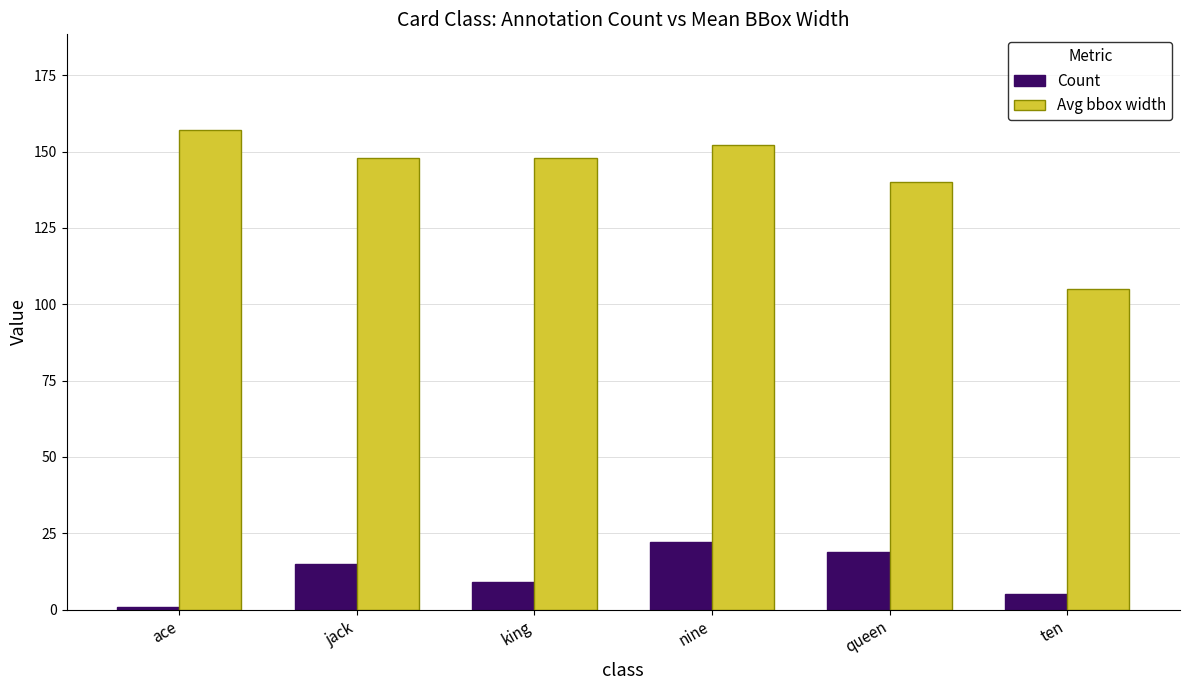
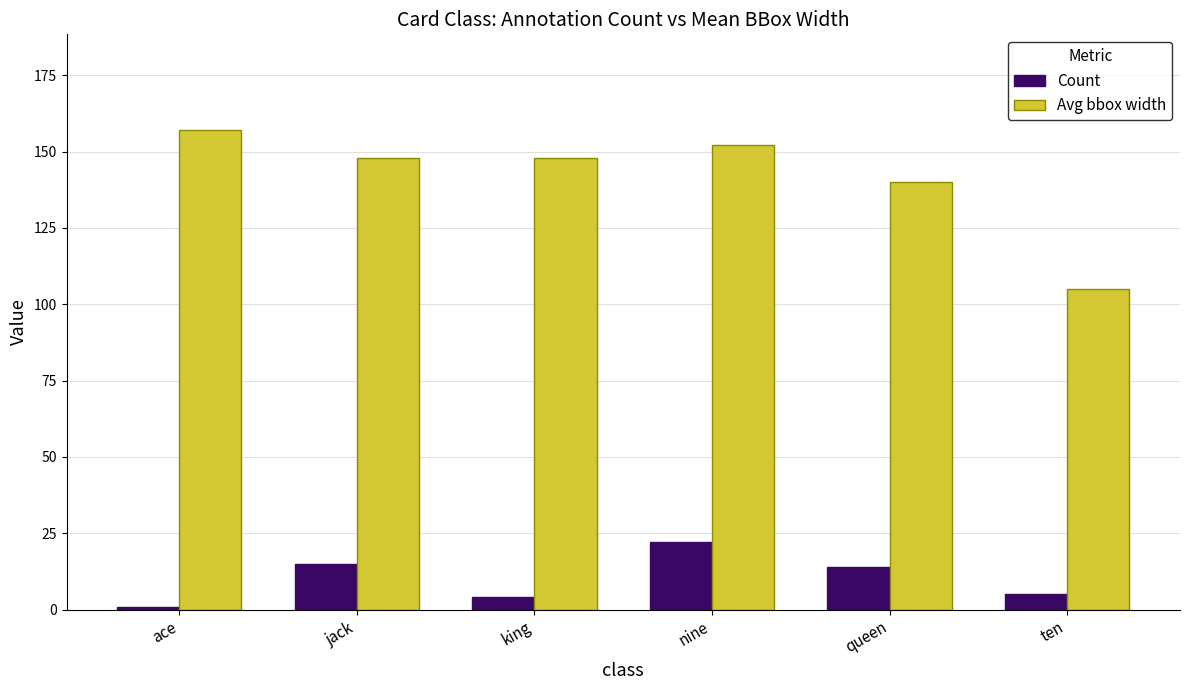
Count, king: 9 -> 4
Count, queen: 19 -> 14
